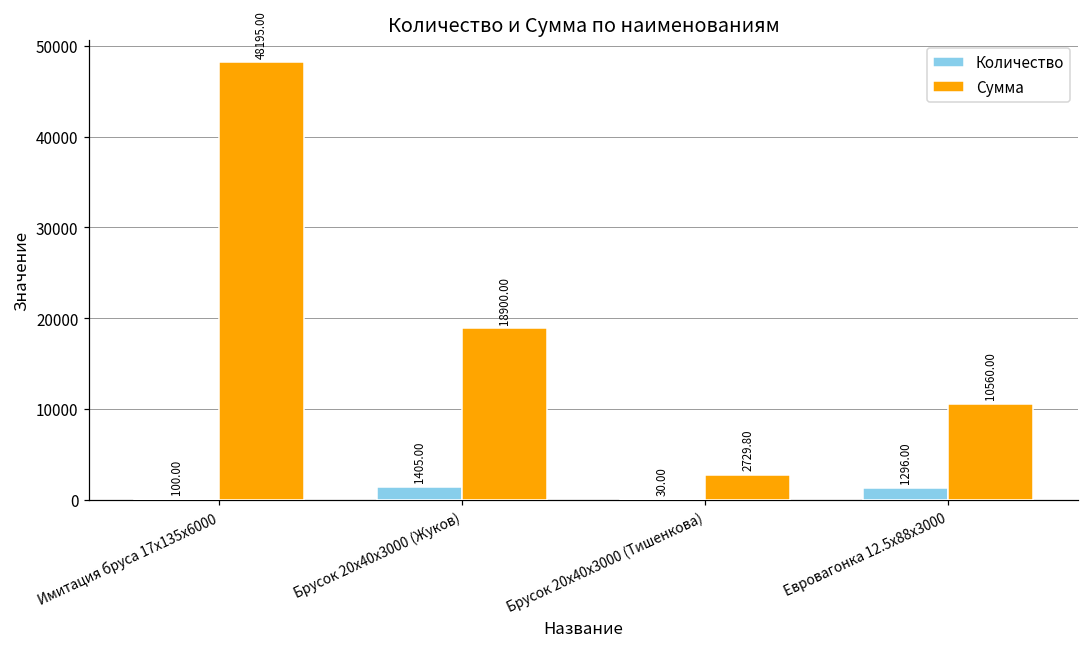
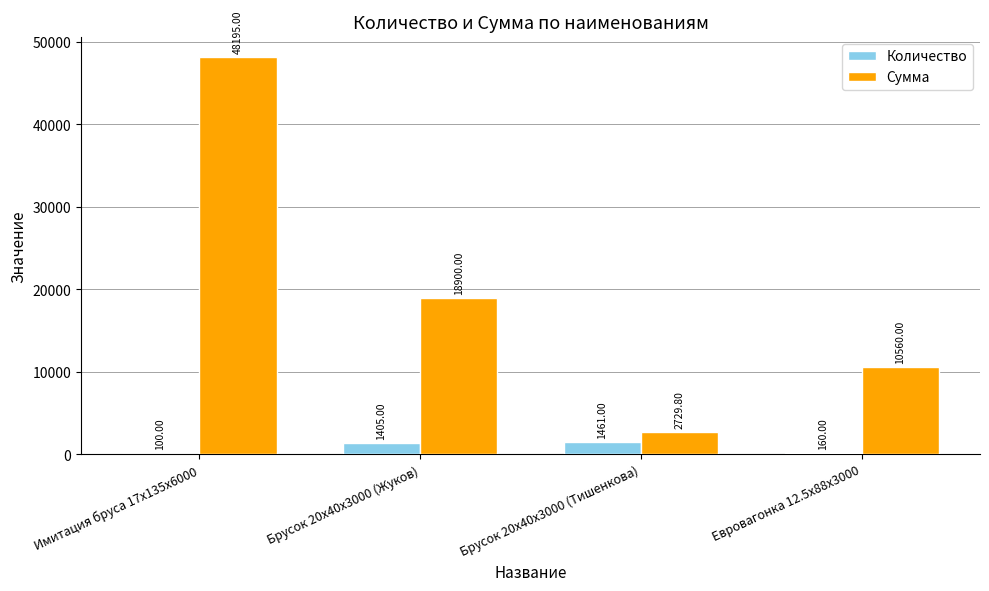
Количество, Брусок 20x40x3000 (Тишенкова): 30.00 -> 1461.00
Количество, Евровагонка 12.5x88x3000: 1296.00 -> 160.00
